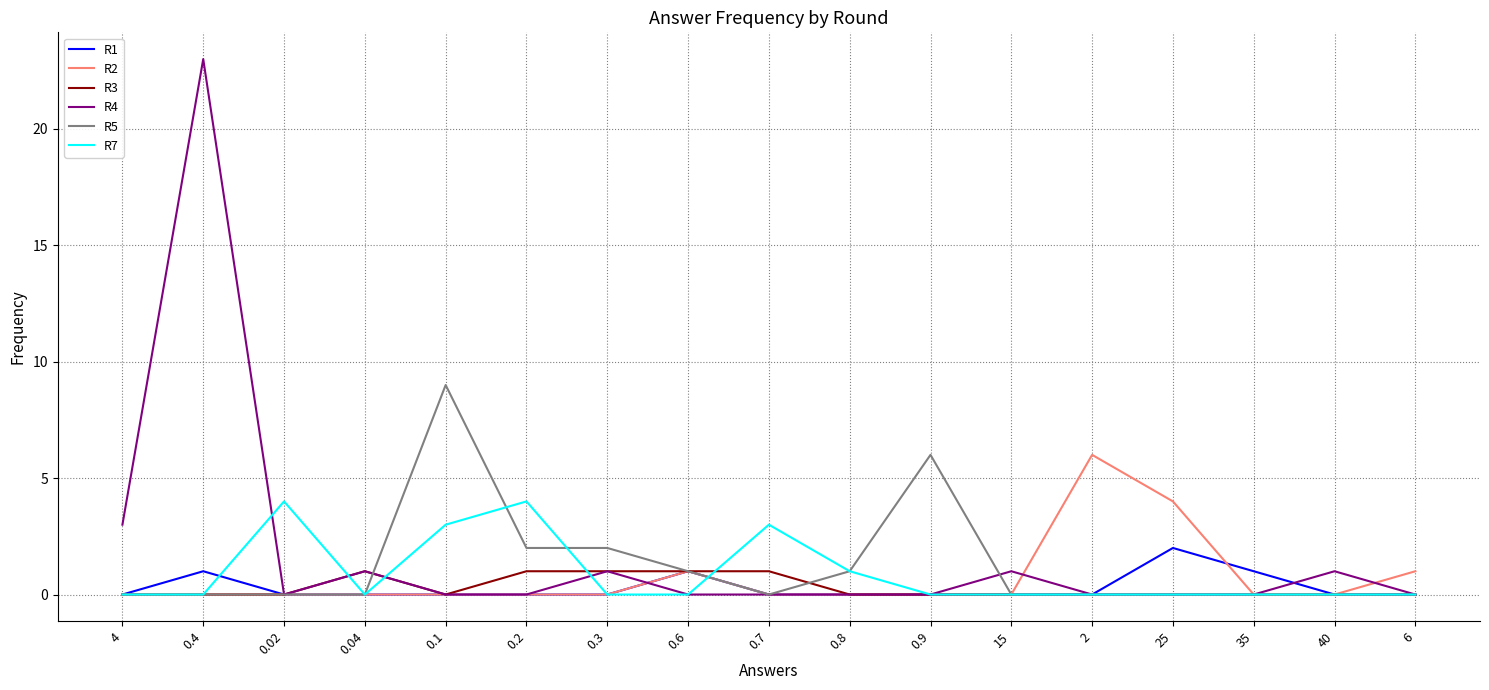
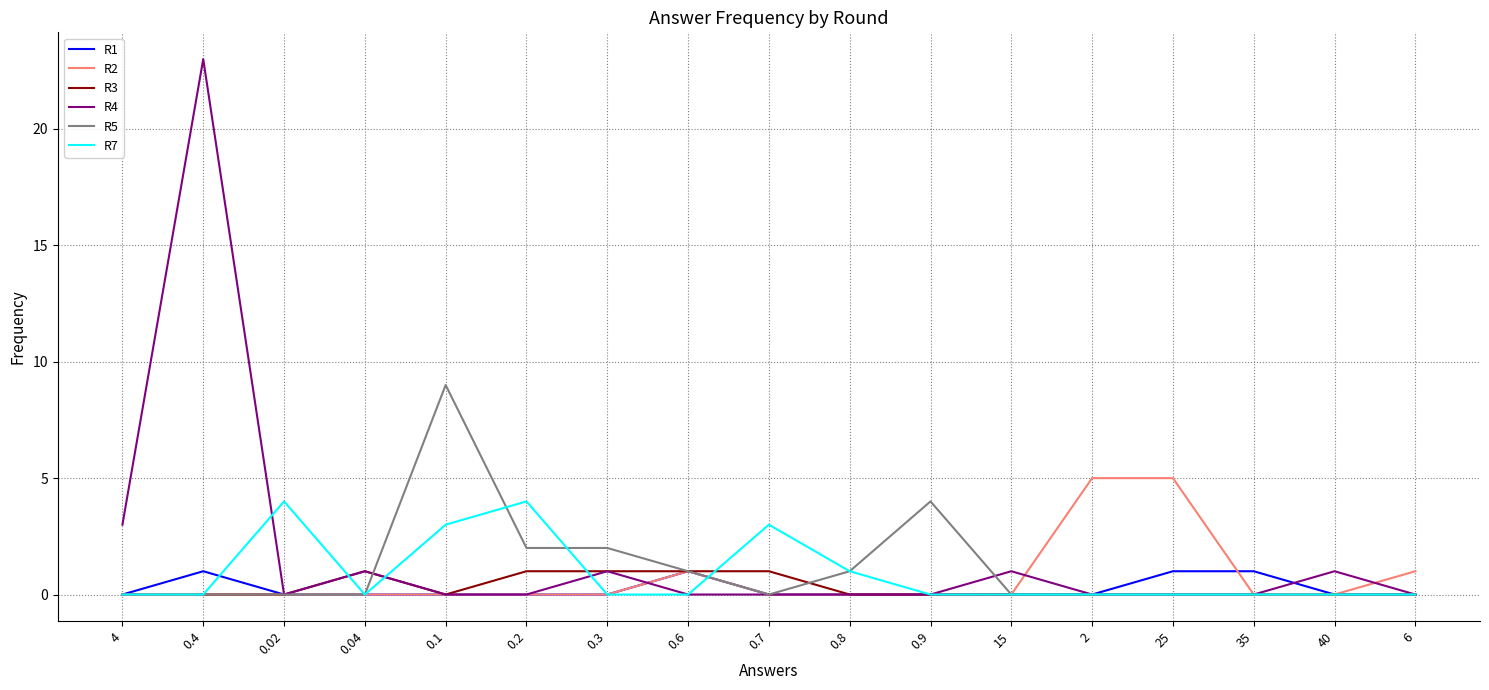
R5, 0.9: 6 -> 4
R2, 2: 6 -> 5
R1, 25: 2 -> 1
R2, 25: 4 -> 5
